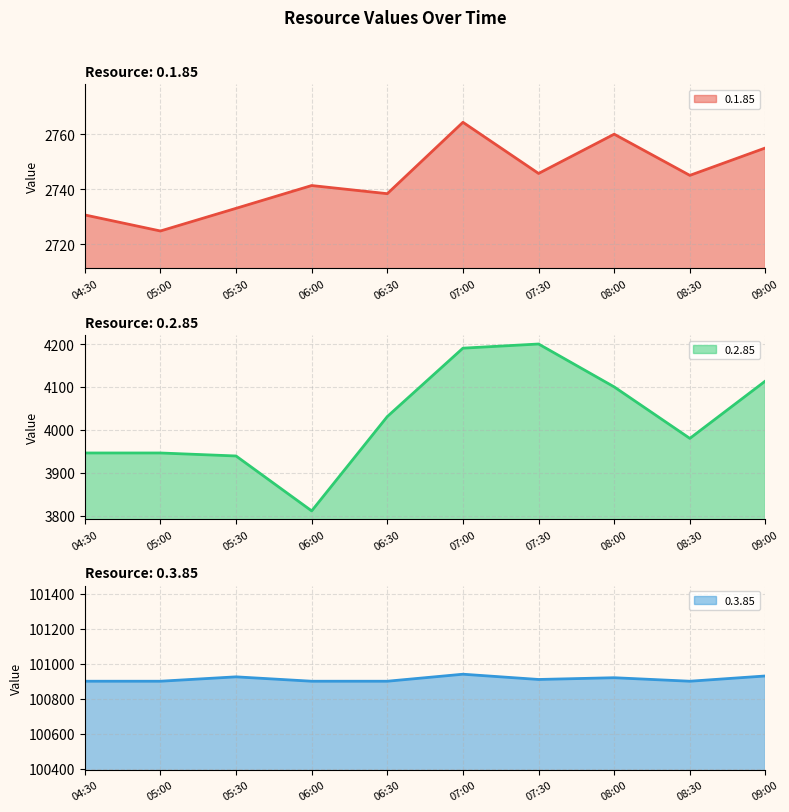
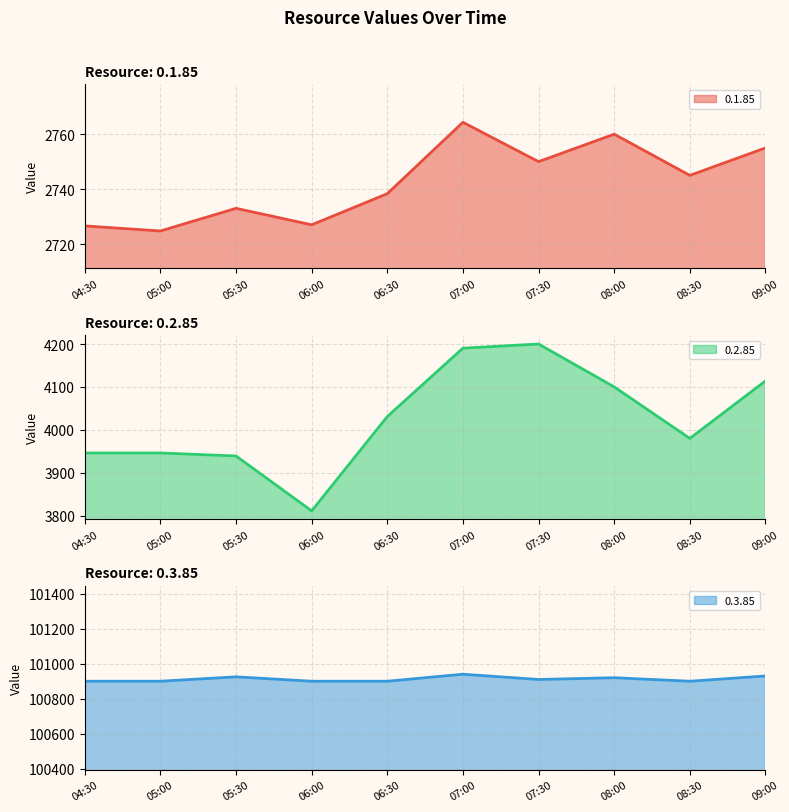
Resource: 0.1.85, 04:30: 2731 -> 2727
Resource: 0.1.85, 06:00: 2741 -> 2727
Resource: 0.1.85, 07:30: 2746 -> 2750
